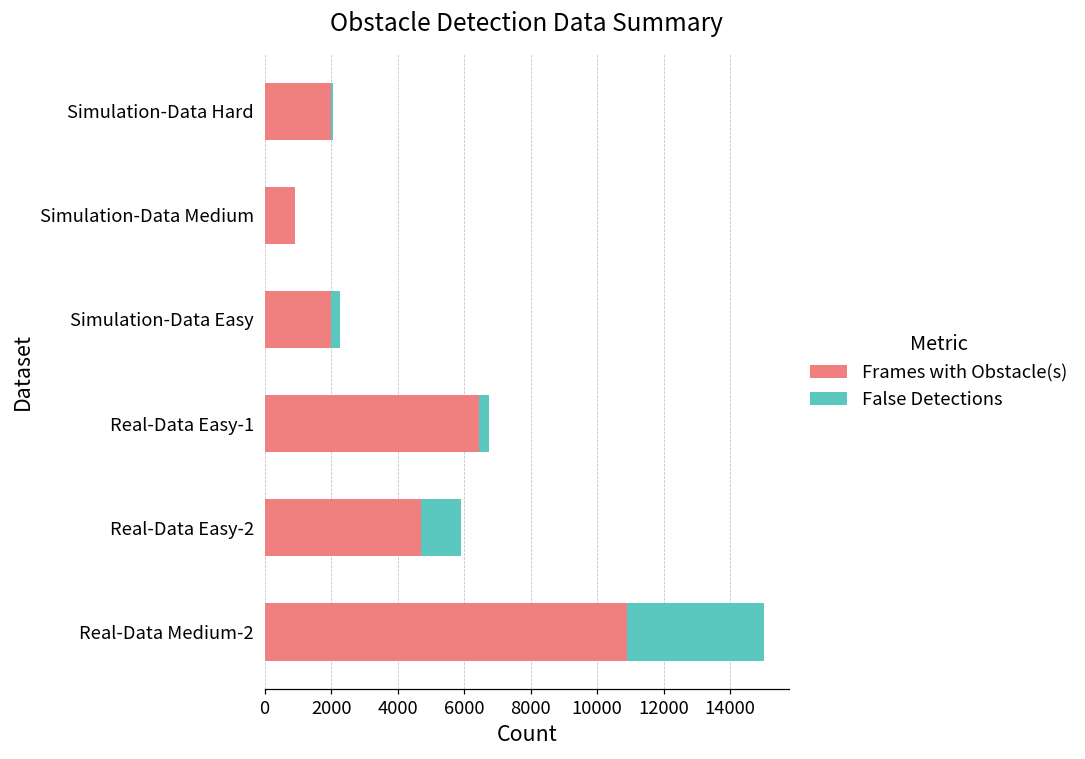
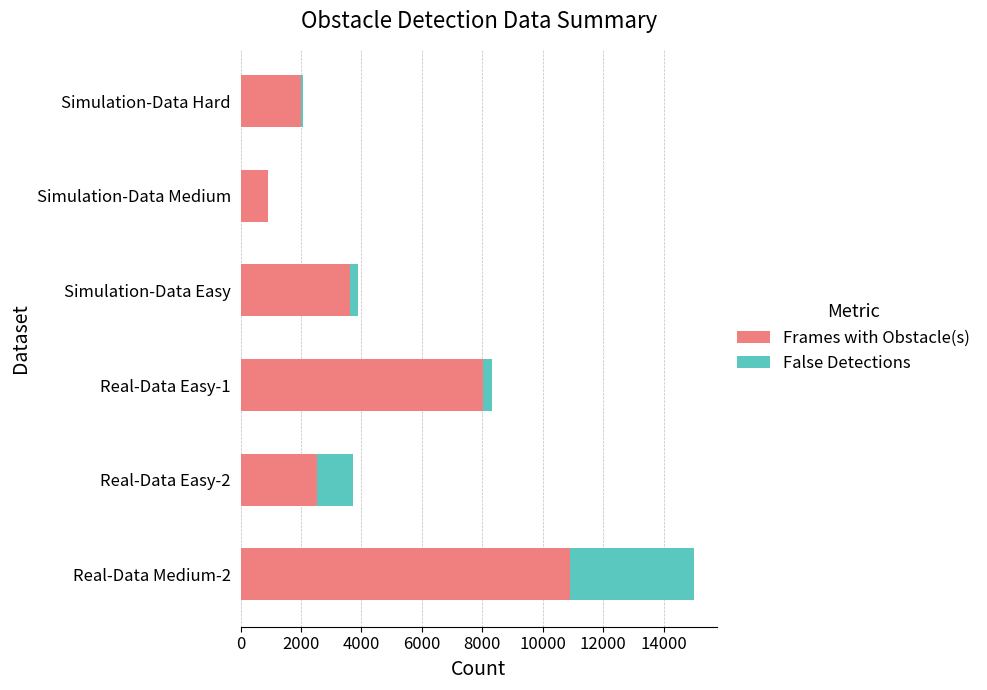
Frames with Obstacle(s), Simulation-Data Easy: 2000 -> 3600
Frames with Obstacle(s), Real-Data Easy-1: 6400 -> 8000
Frames with Obstacle(s), Real-Data Easy-2: 4700 -> 2500
